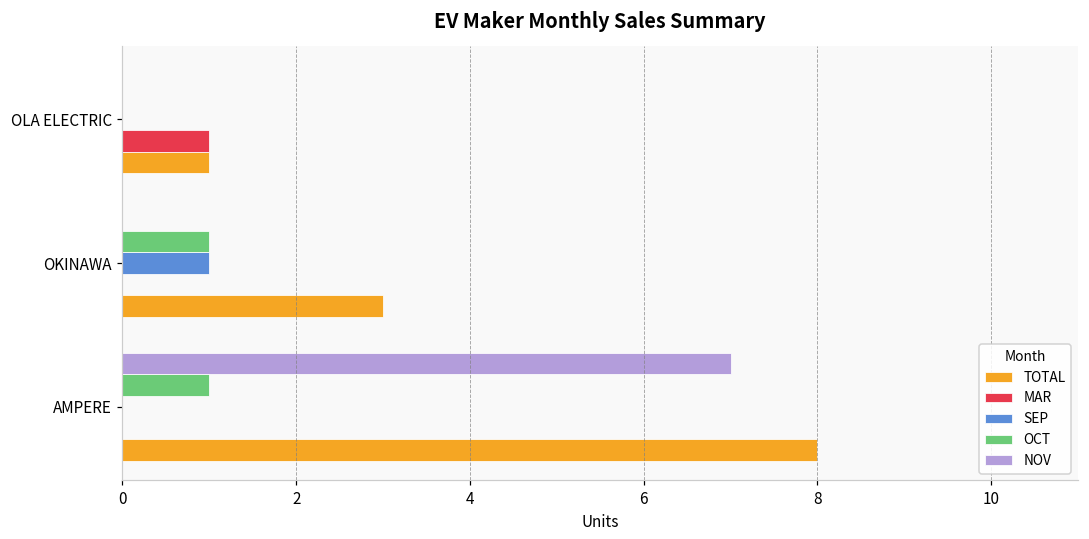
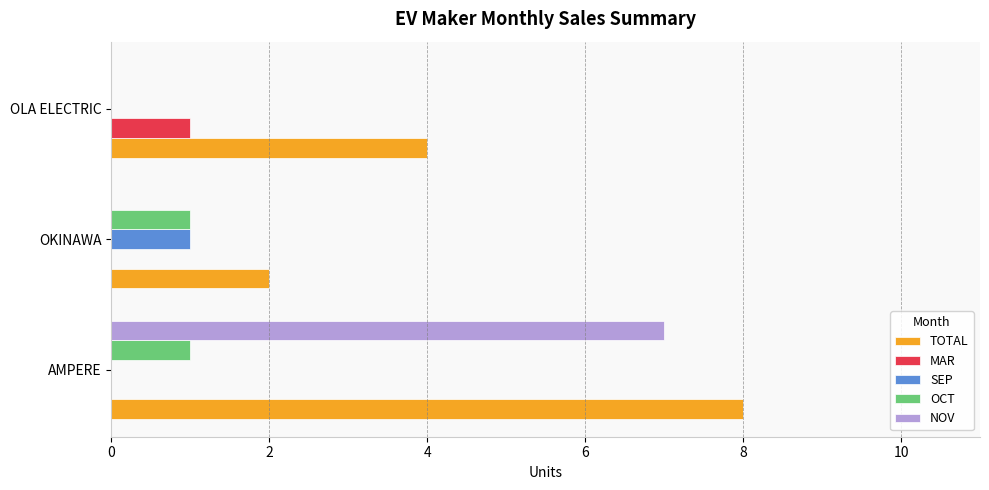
TOTAL, OLA ELECTRIC: 1 -> 4
TOTAL, OKINAWA: 3 -> 2
